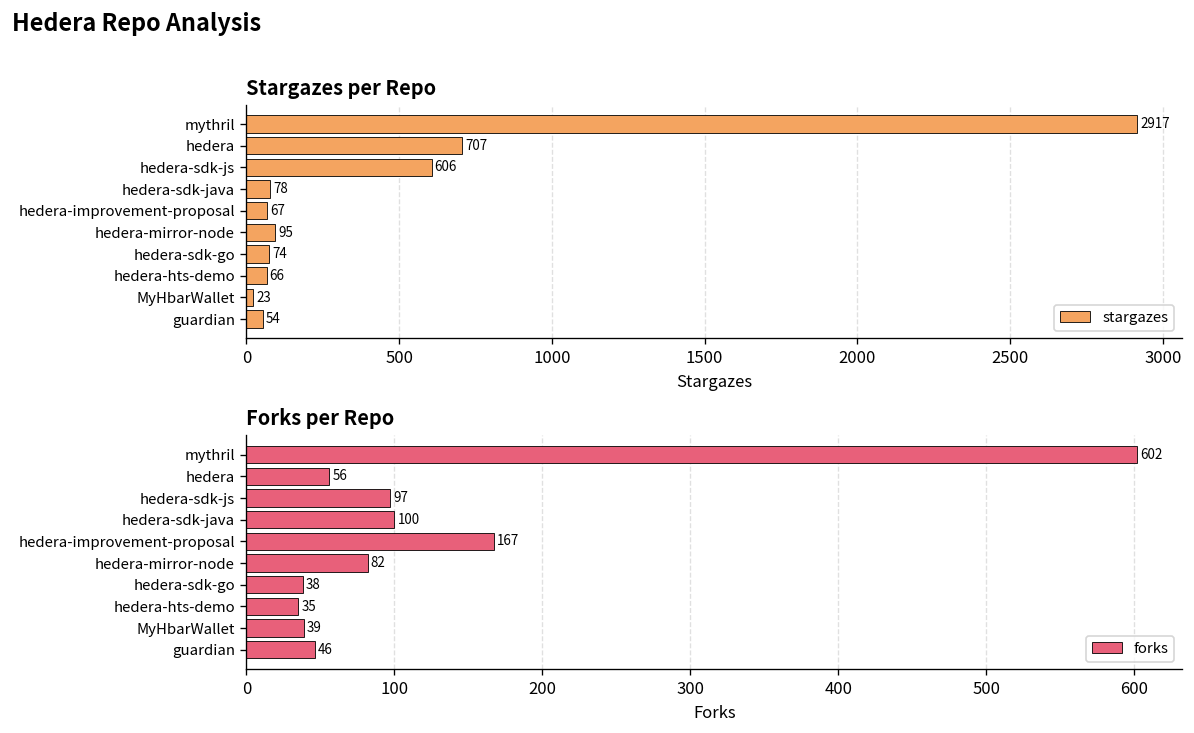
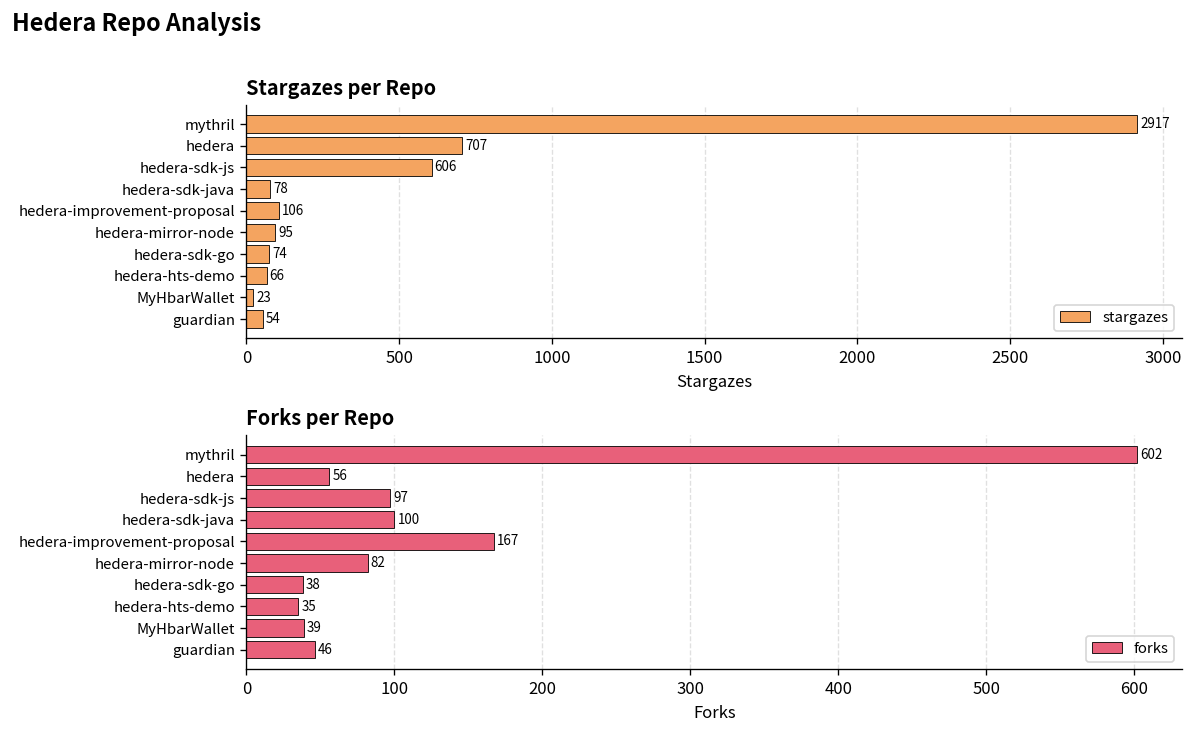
Stargazes per Repo, hedera-improvement-proposal: 67 -> 106
